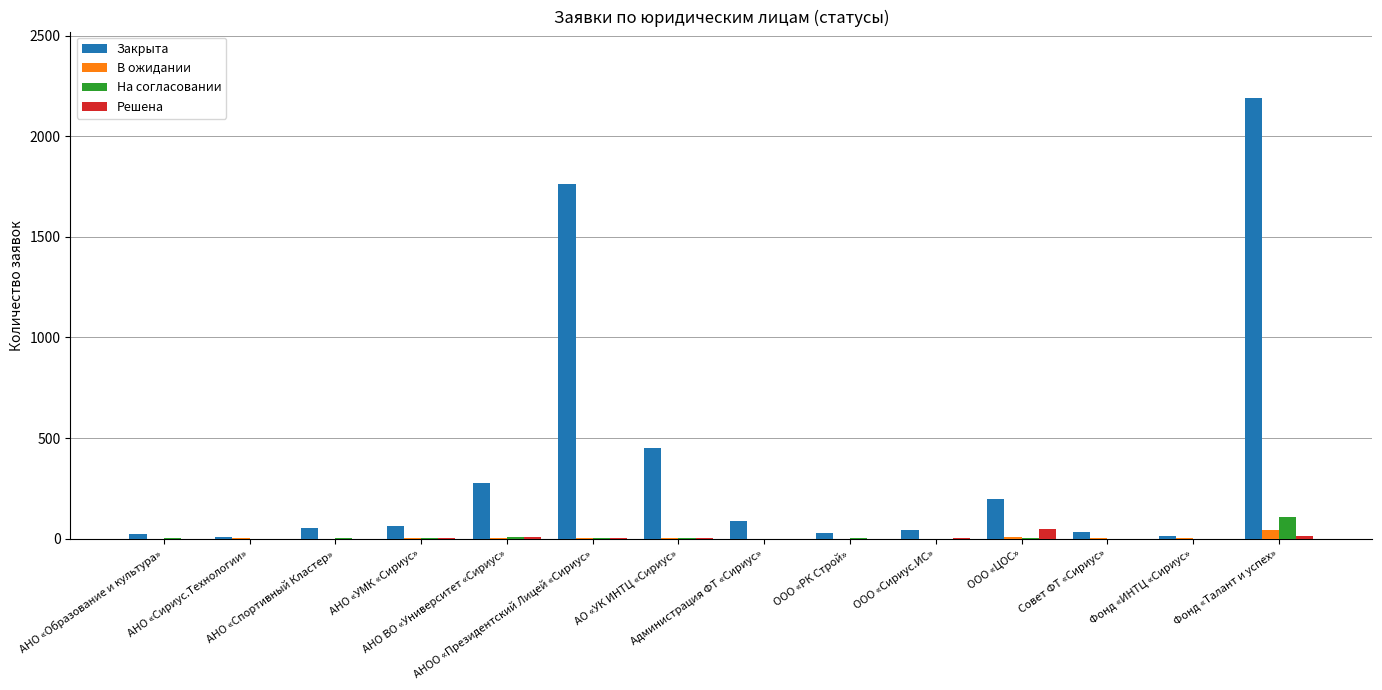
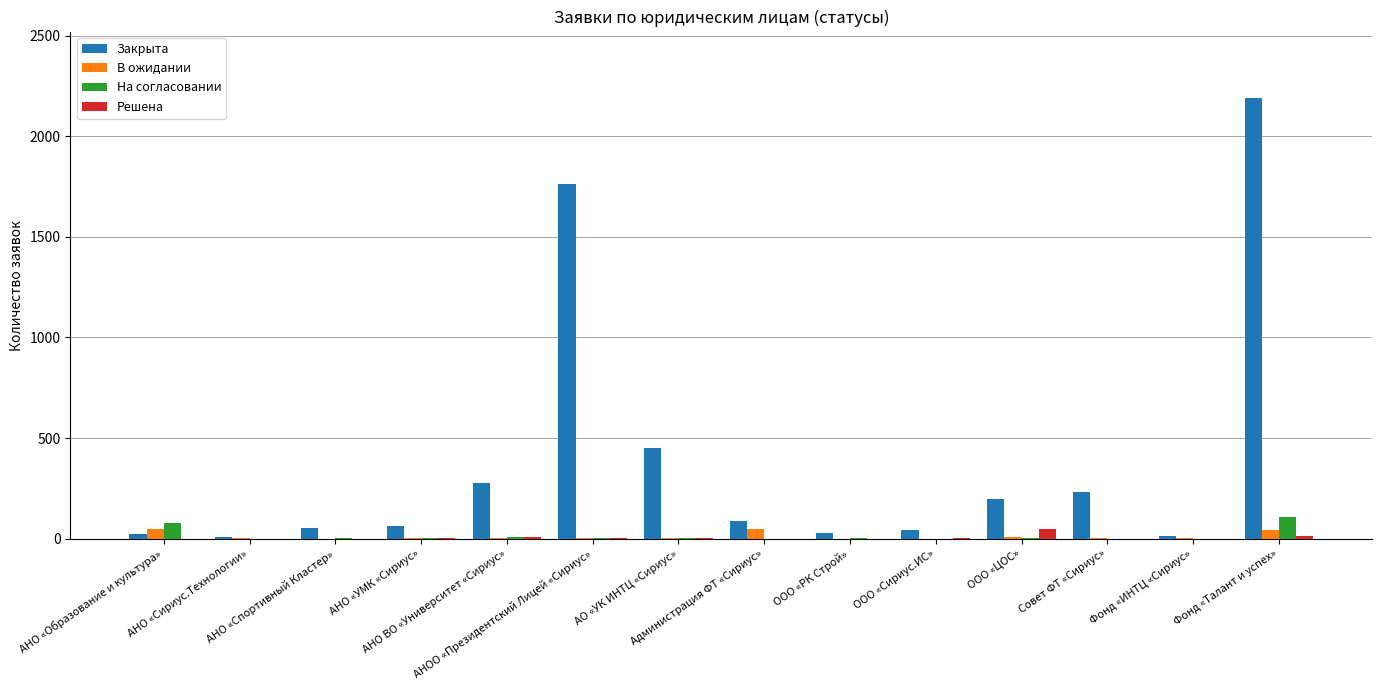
В ожидании, АНО «Образование и культура»: 0 -> 50
На согласовании, АНО «Образование и культура»: 0 -> 80
В ожидании, Администрация ФТ «Сириус»: 0 -> 50
Закрыта, Совет ФТ «Сириус»: 30 -> 230
